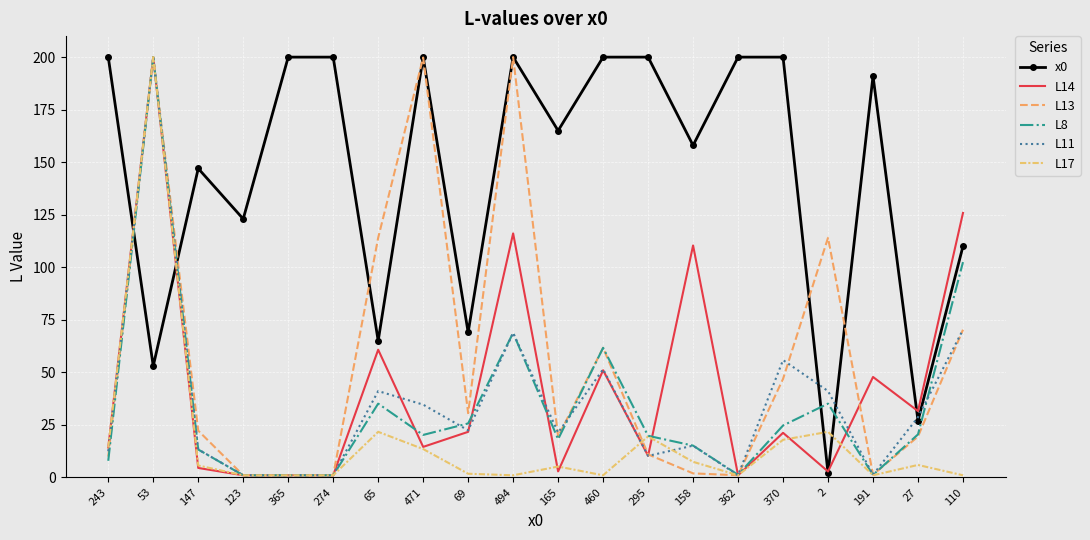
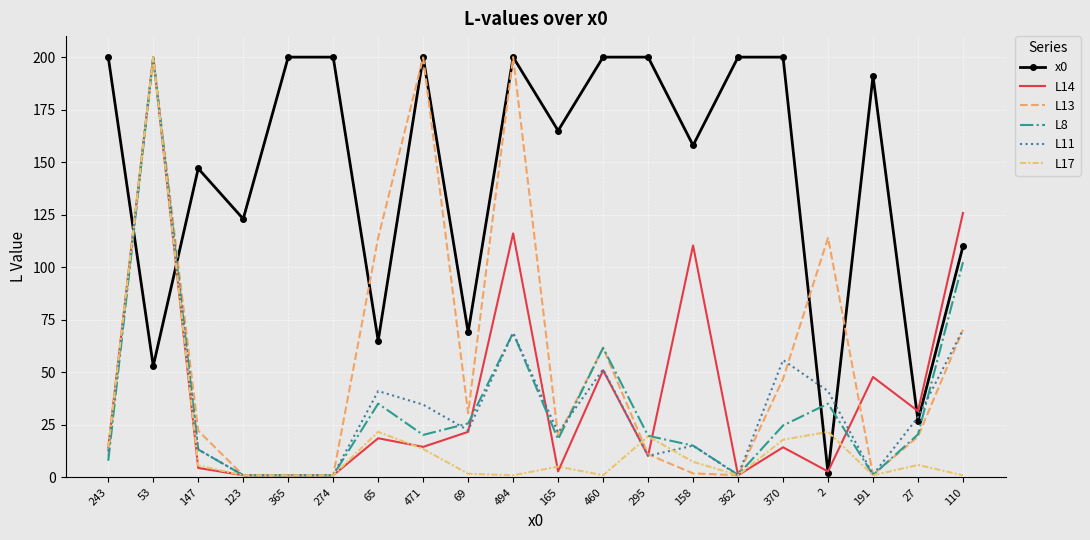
L14, 65: 61 -> 19
L14, 370: 21 -> 14
